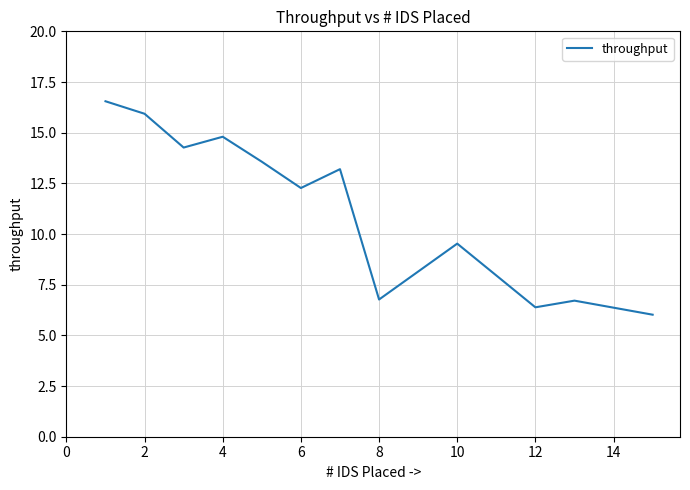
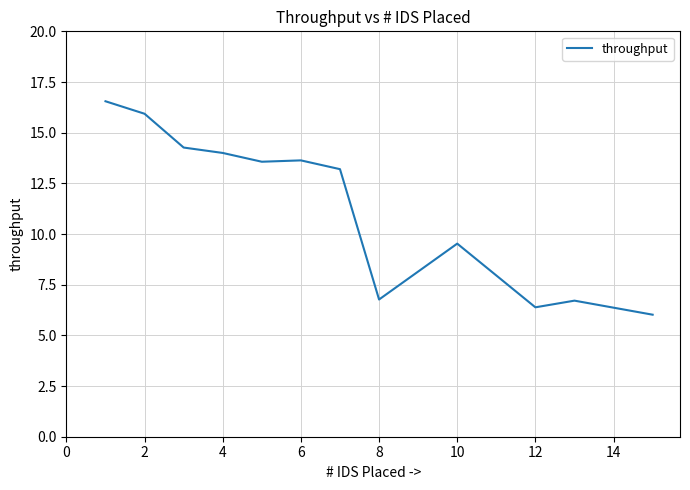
4: 14.8 -> 14.0
6: 12.3 -> 13.6
